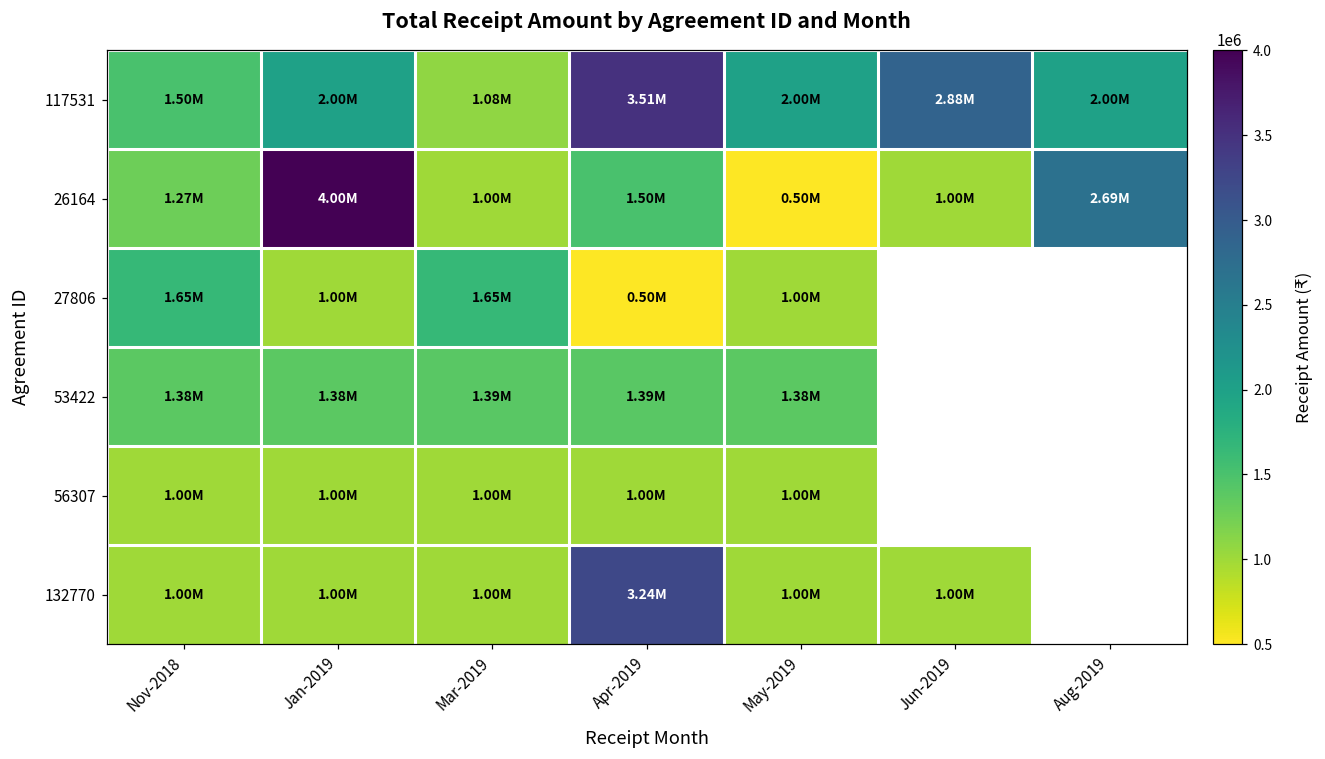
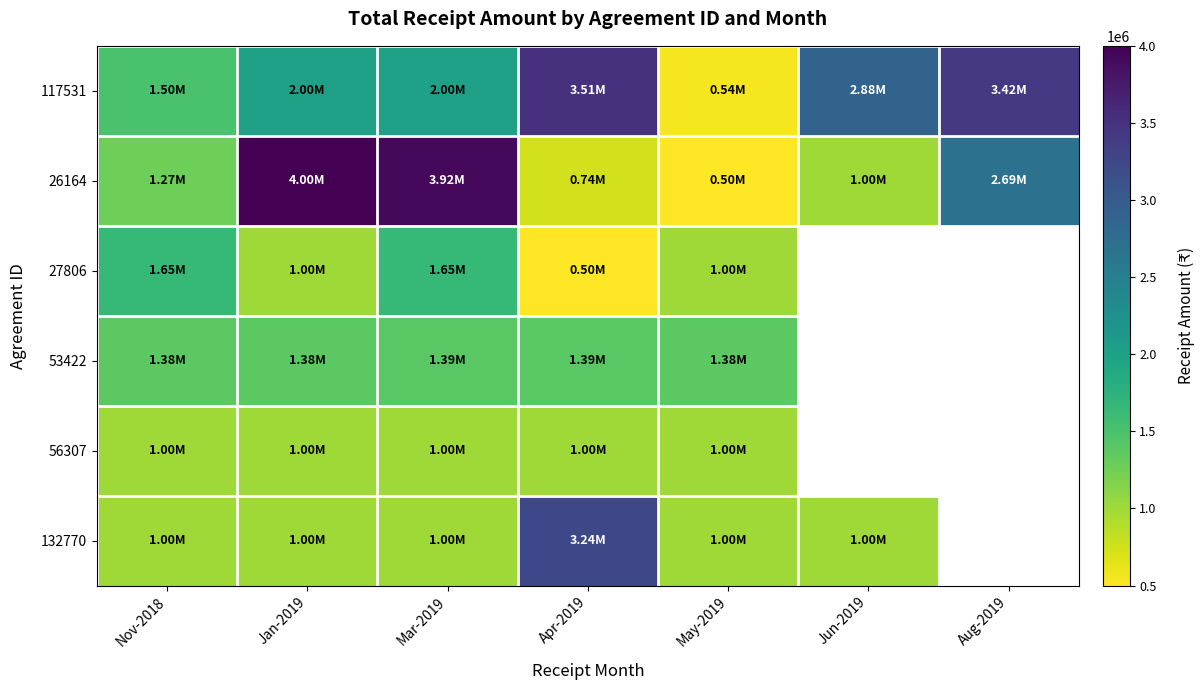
117531, Mar-2019: 1.08M -> 2.00M
117531, May-2019: 2.00M -> 0.54M
117531, Aug-2019: 2.00M -> 3.42M
26164, Mar-2019: 1.00M -> 3.92M
26164, Apr-2019: 1.50M -> 0.74M
